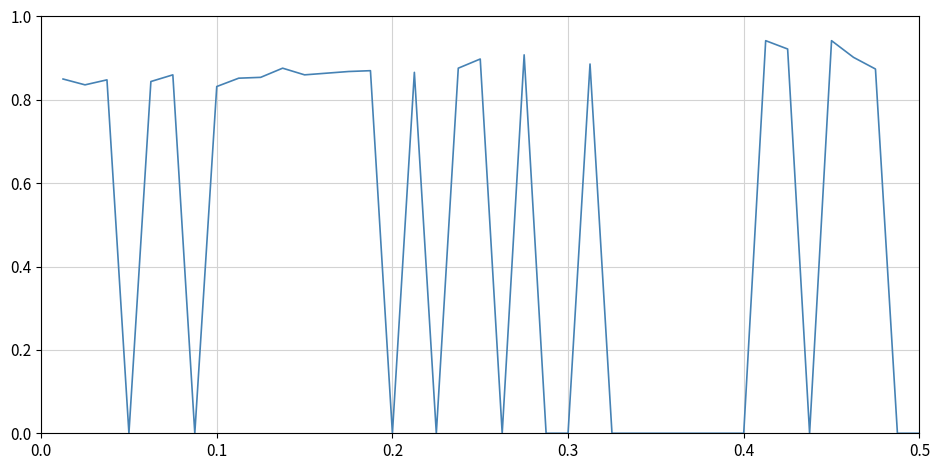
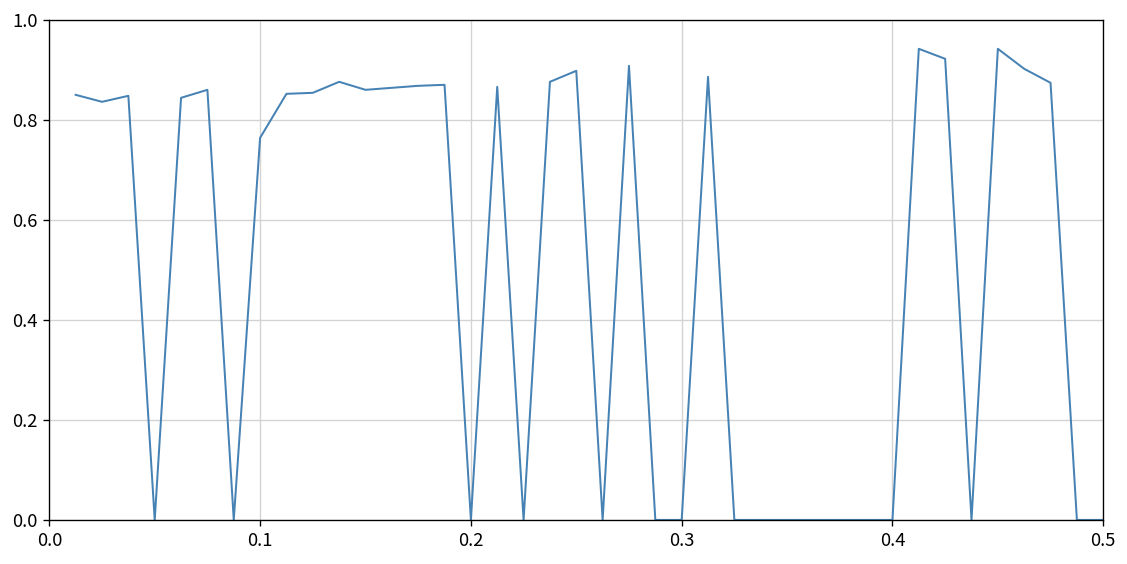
0.1: 0.83 -> 0.76
